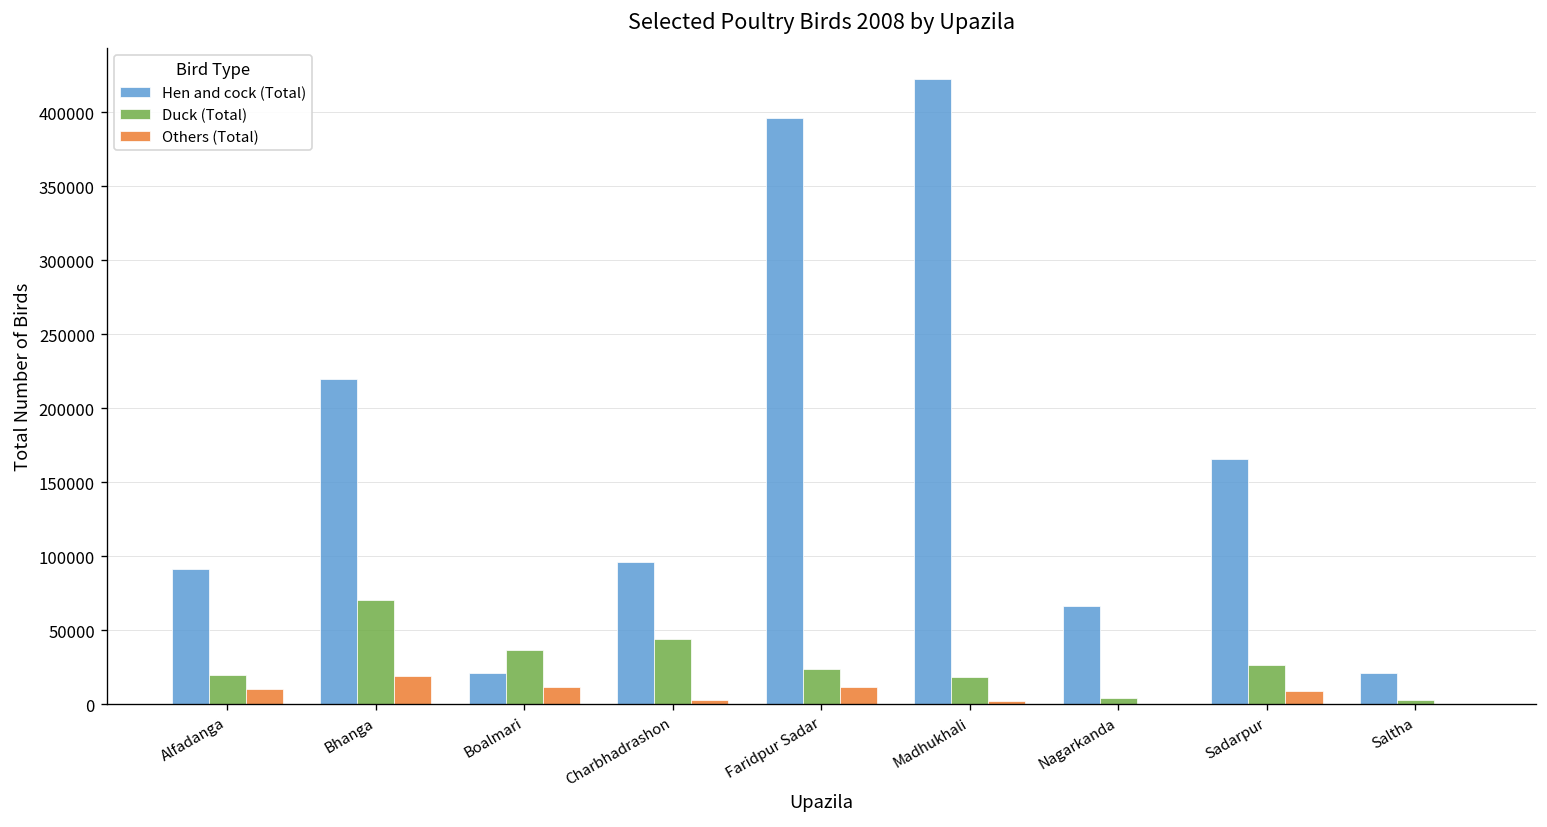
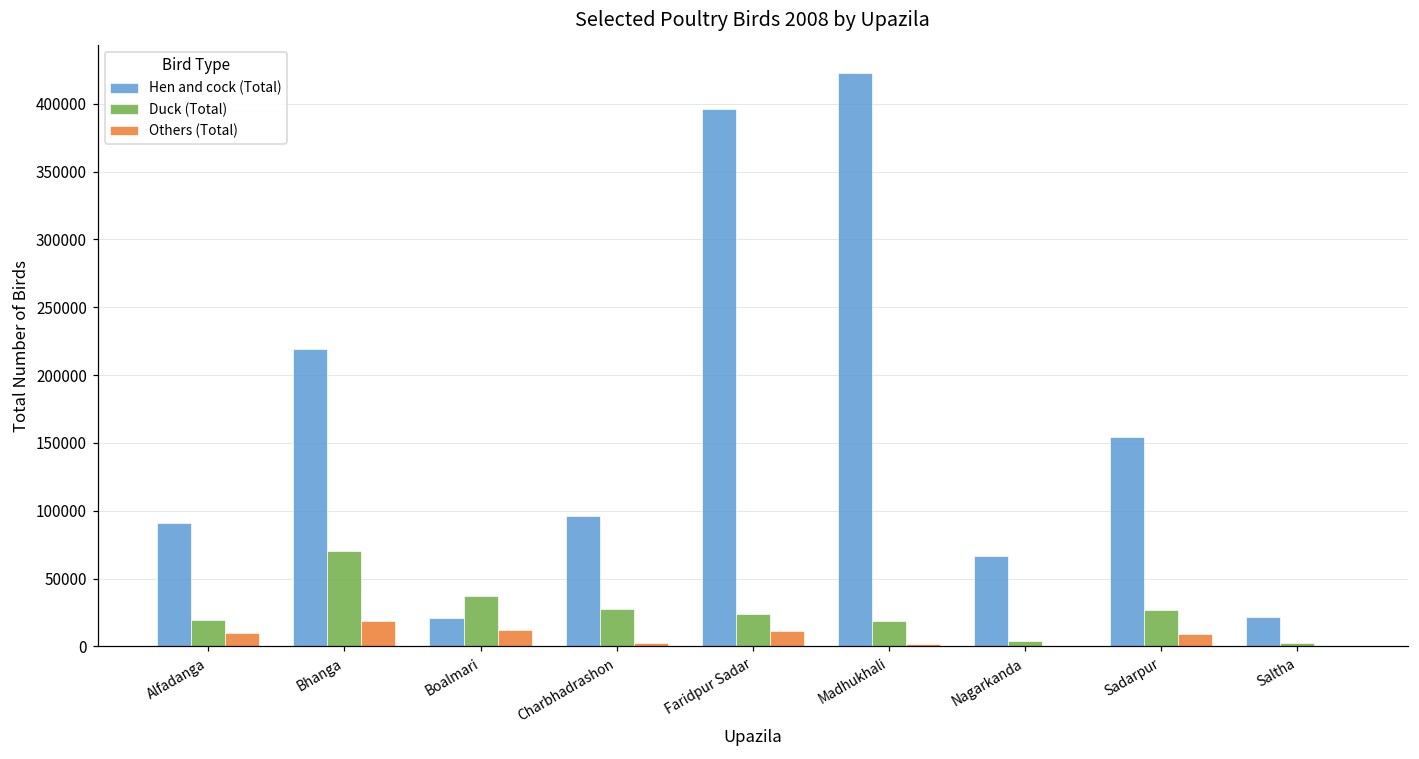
Duck (Total), Charbhadrashon: 44000 -> 28000
Hen and cock (Total), Sadarpur: 166000 -> 154000
